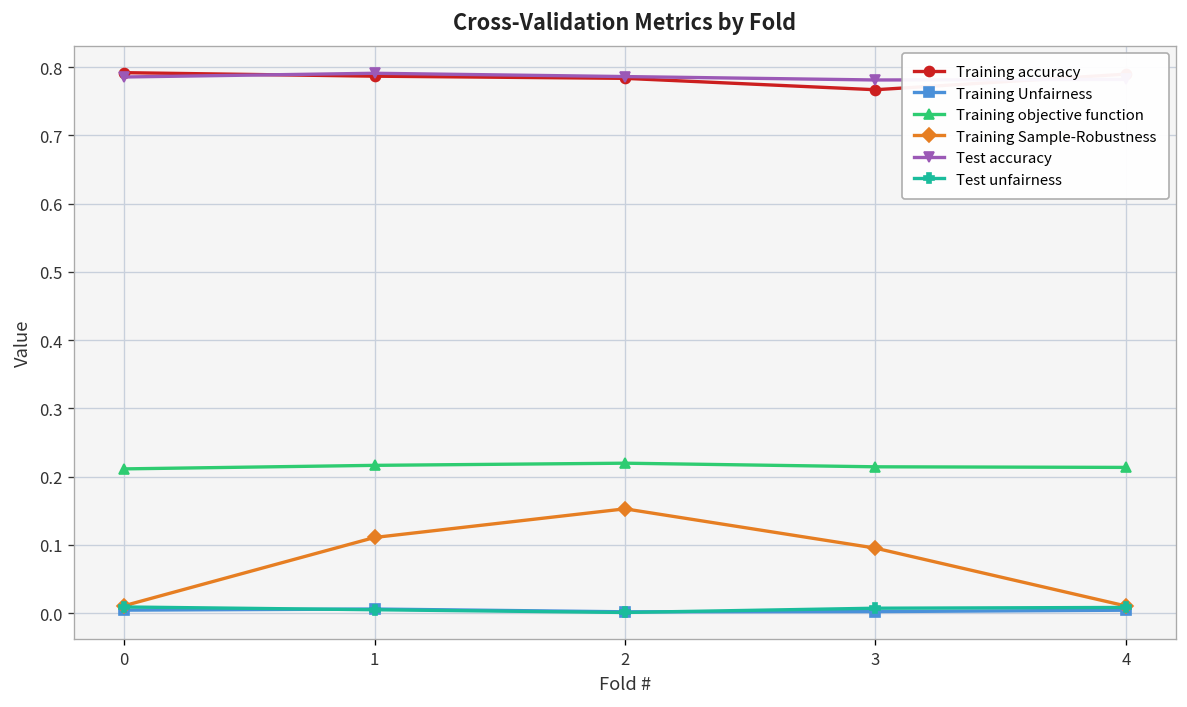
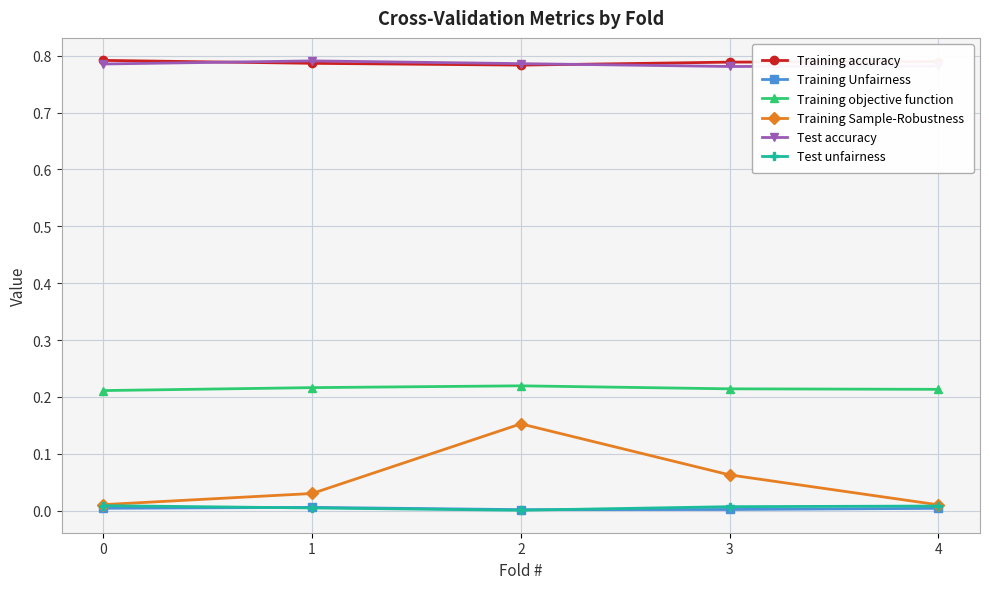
Training Sample-Robustness, 1: 0.11 -> 0.03
Training accuracy, 3: 0.77 -> 0.79
Training Sample-Robustness, 3: 0.10 -> 0.06
